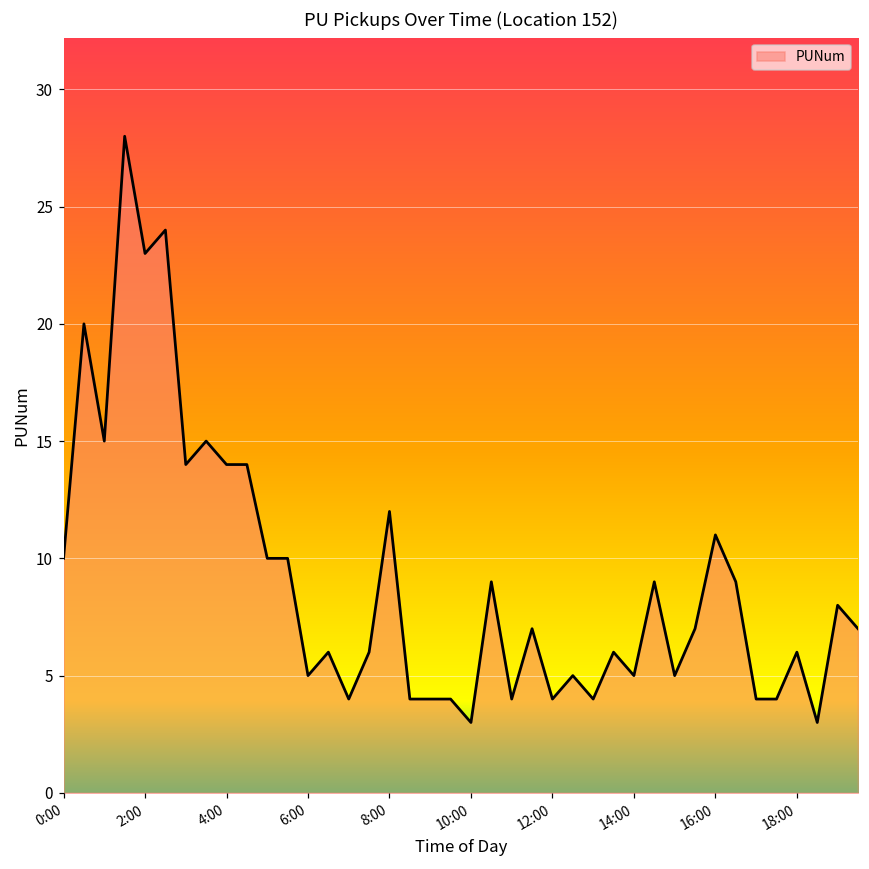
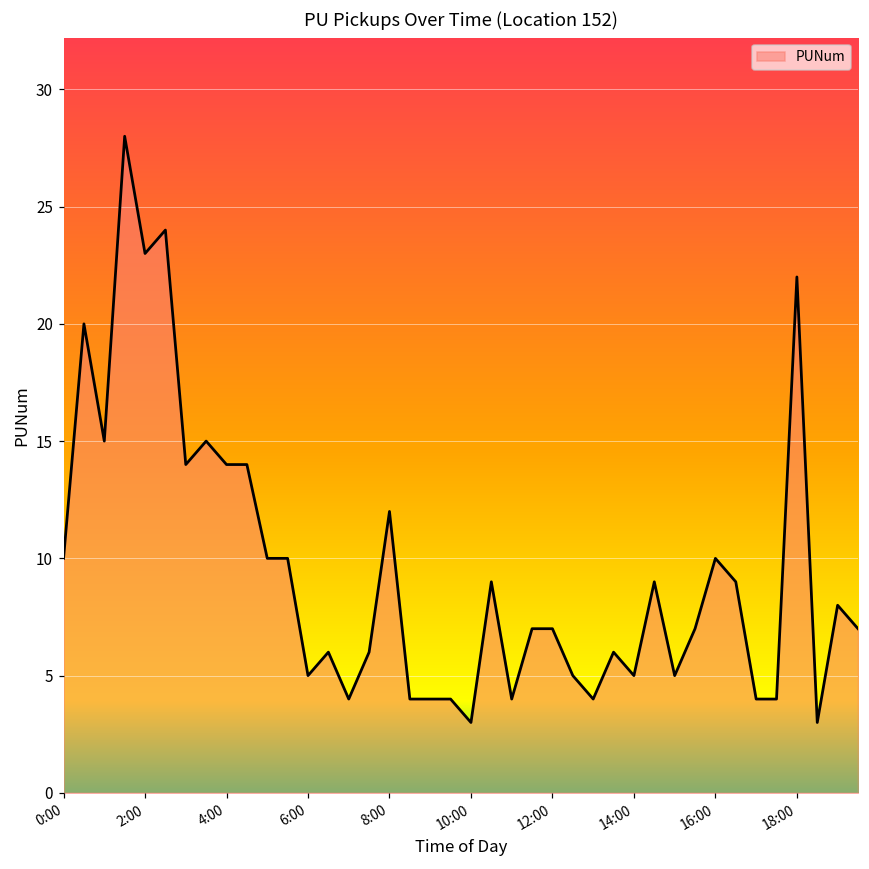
12:00: 4 -> 7
16:00: 11 -> 10
18:00: 6 -> 22
